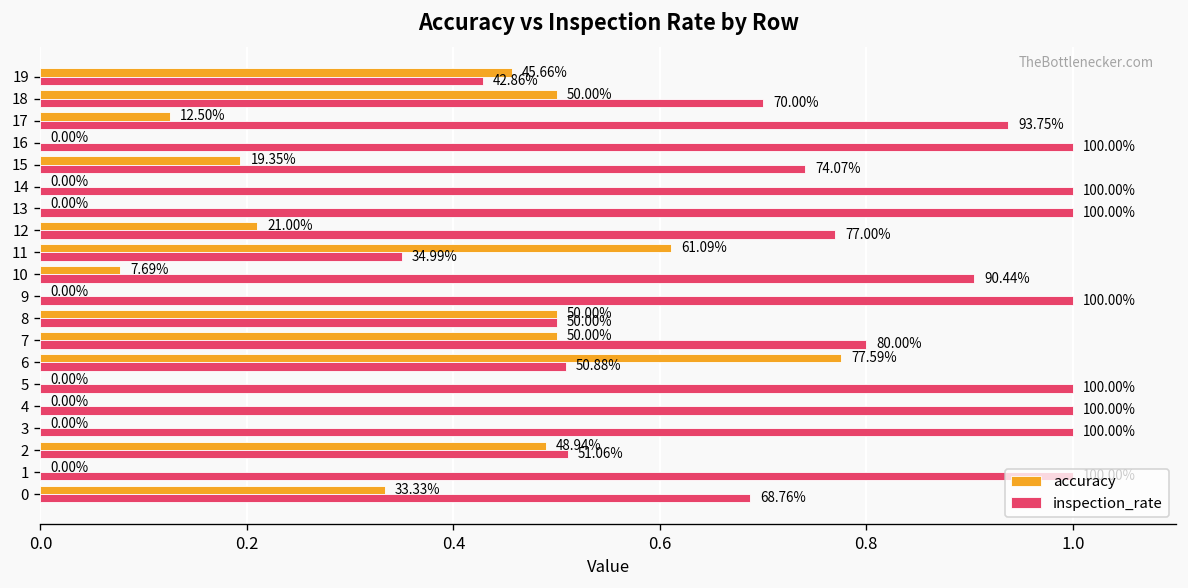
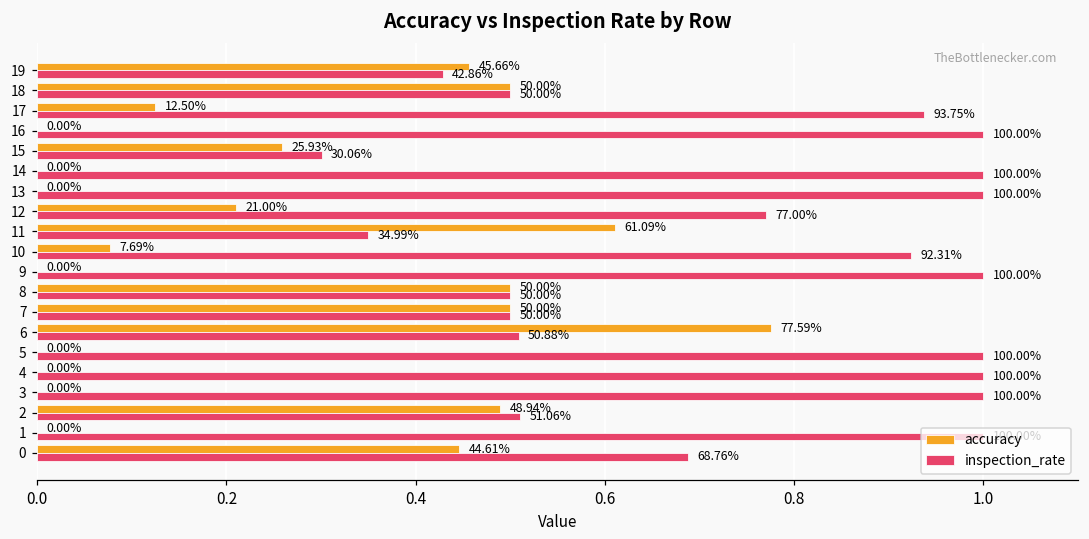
inspection_rate, 18: 70.00% -> 50.00%
accuracy, 15: 19.35% -> 25.93%
inspection_rate, 15: 74.07% -> 30.06%
inspection_rate, 10: 90.44% -> 92.31%
inspection_rate, 7: 80.00% -> 50.00%
accuracy, 0: 33.33% -> 44.61%
